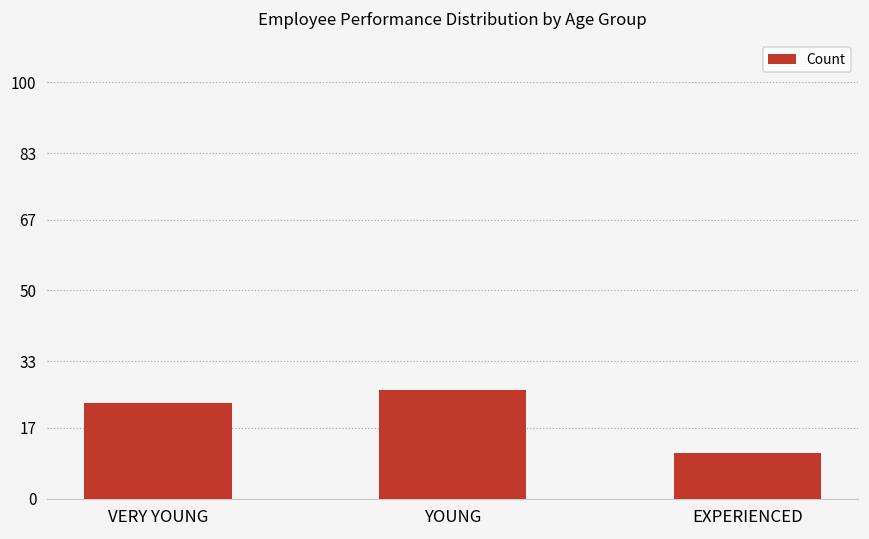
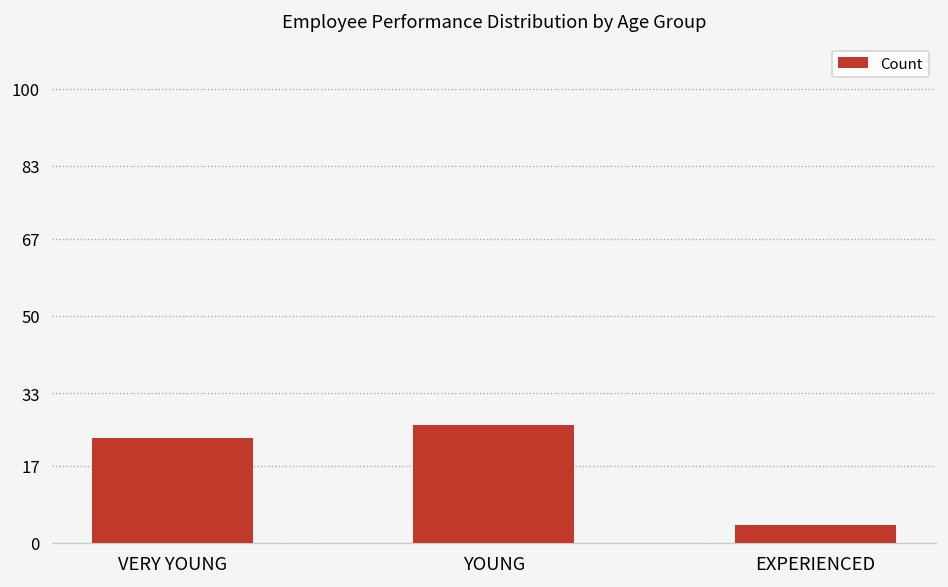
EXPERIENCED: 11 -> 4
